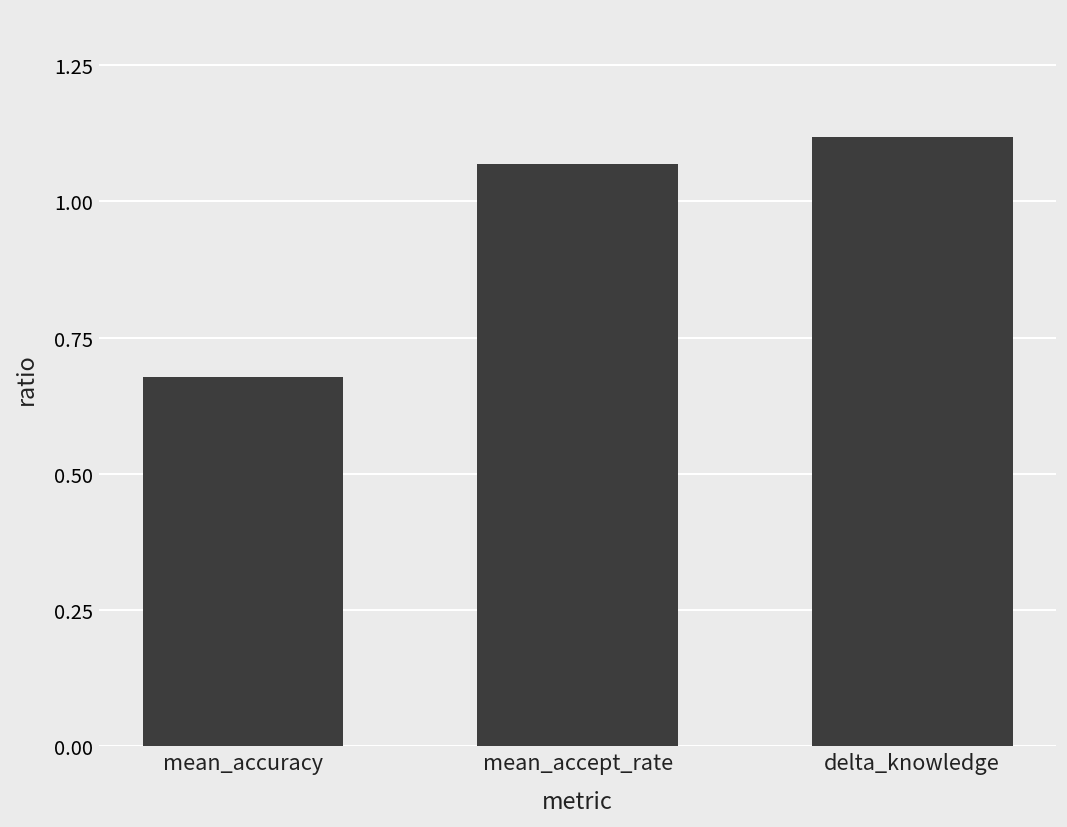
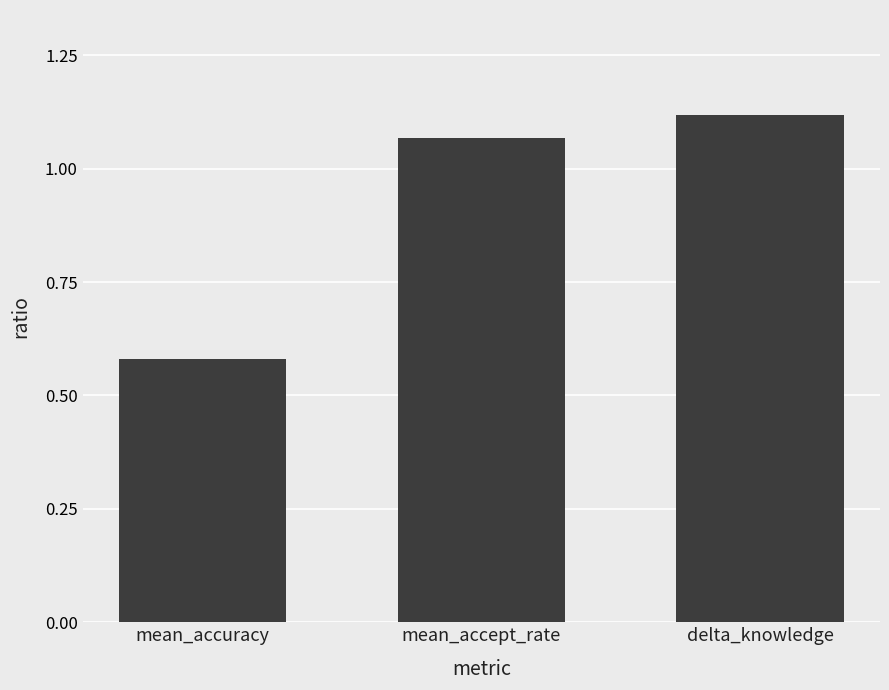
mean_accuracy: 0.68 -> 0.58
